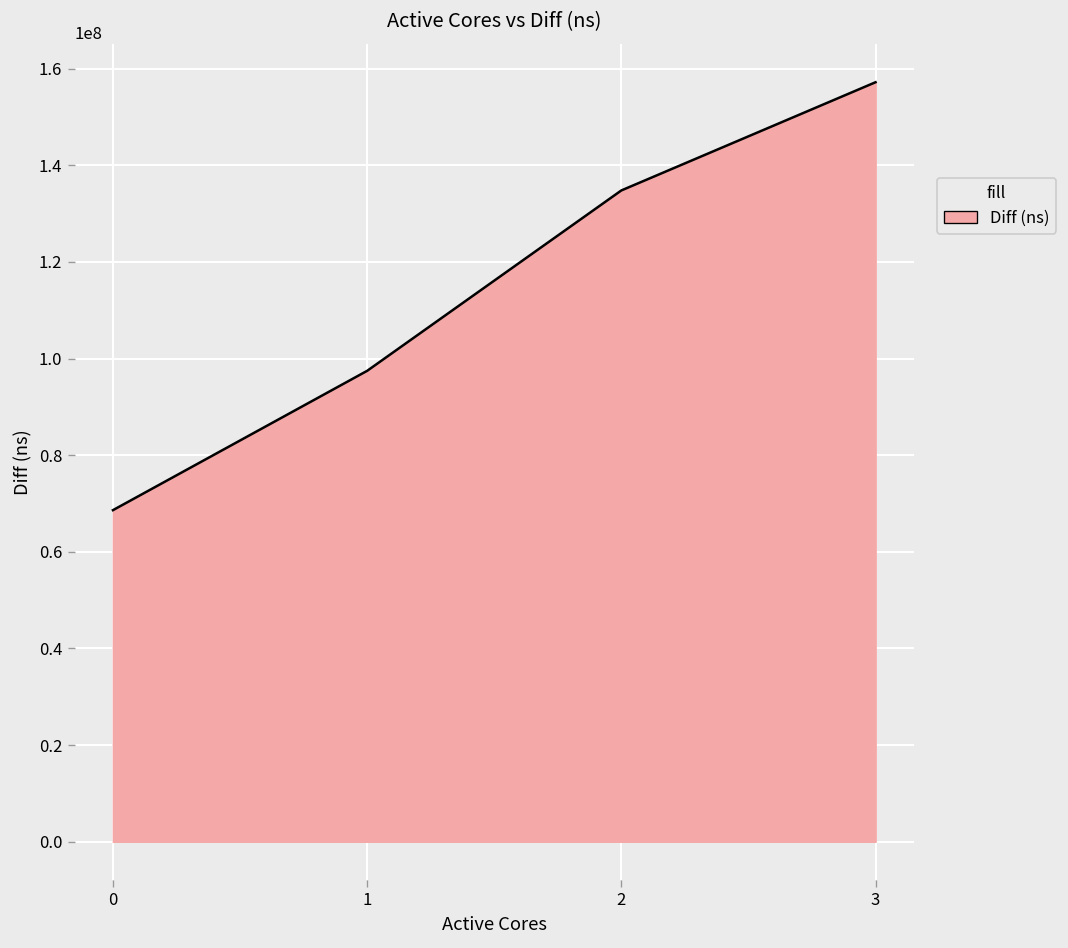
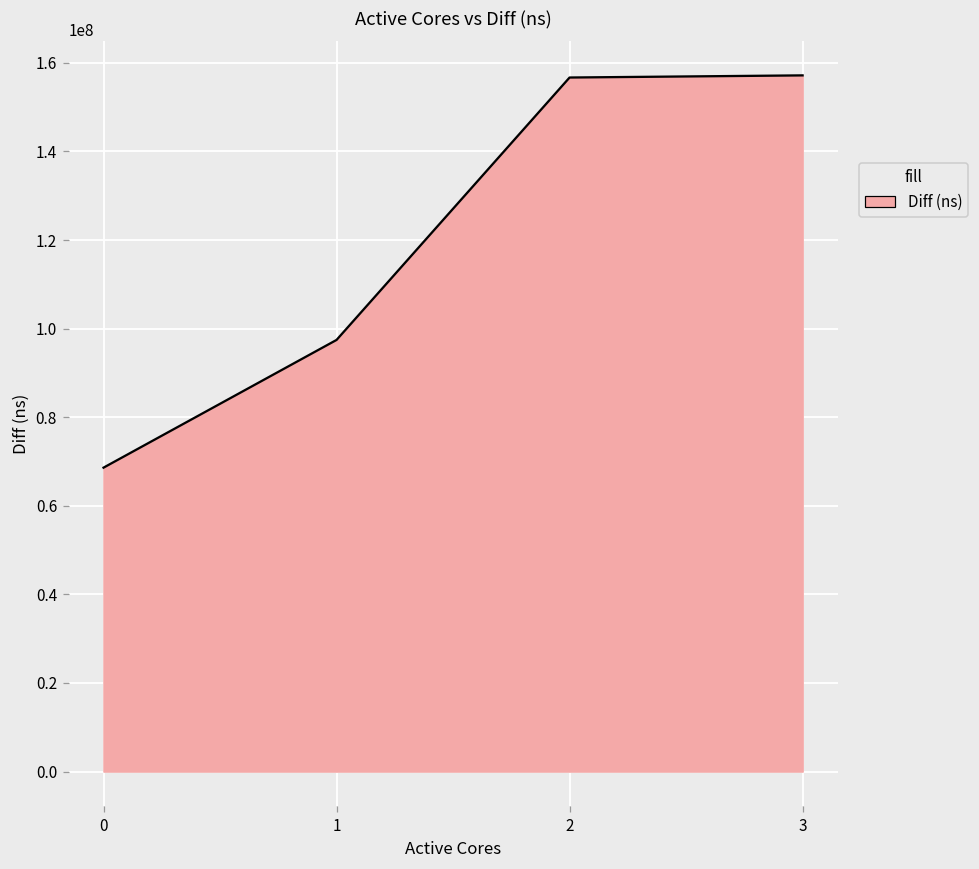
2: 135000000 -> 157000000
